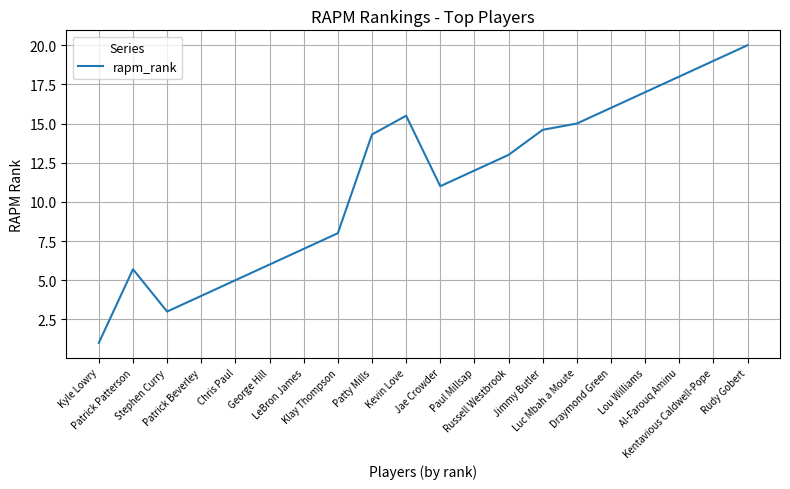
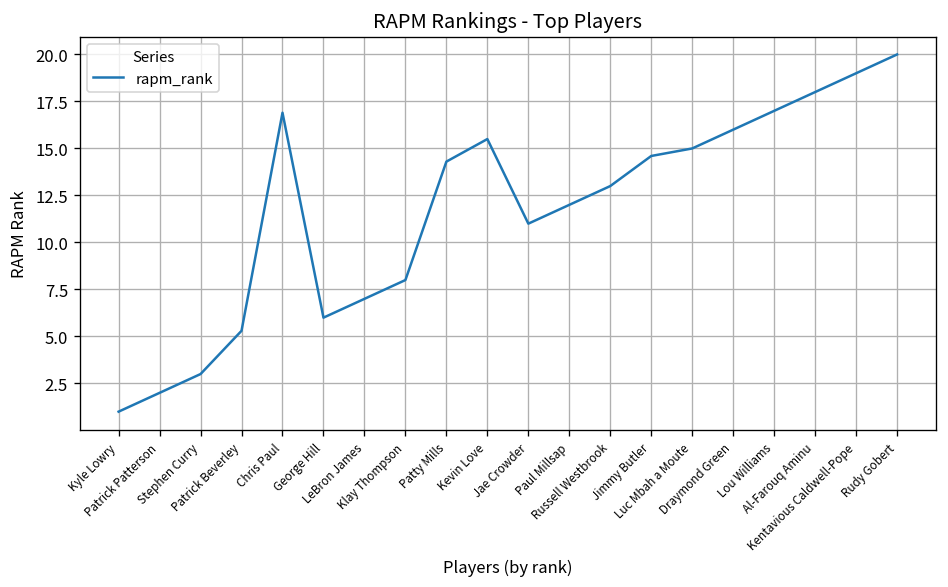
Patrick Patterson: 5.7 -> 2.0
Patrick Beverley: 4.0 -> 5.3
Chris Paul: 5.0 -> 16.9
